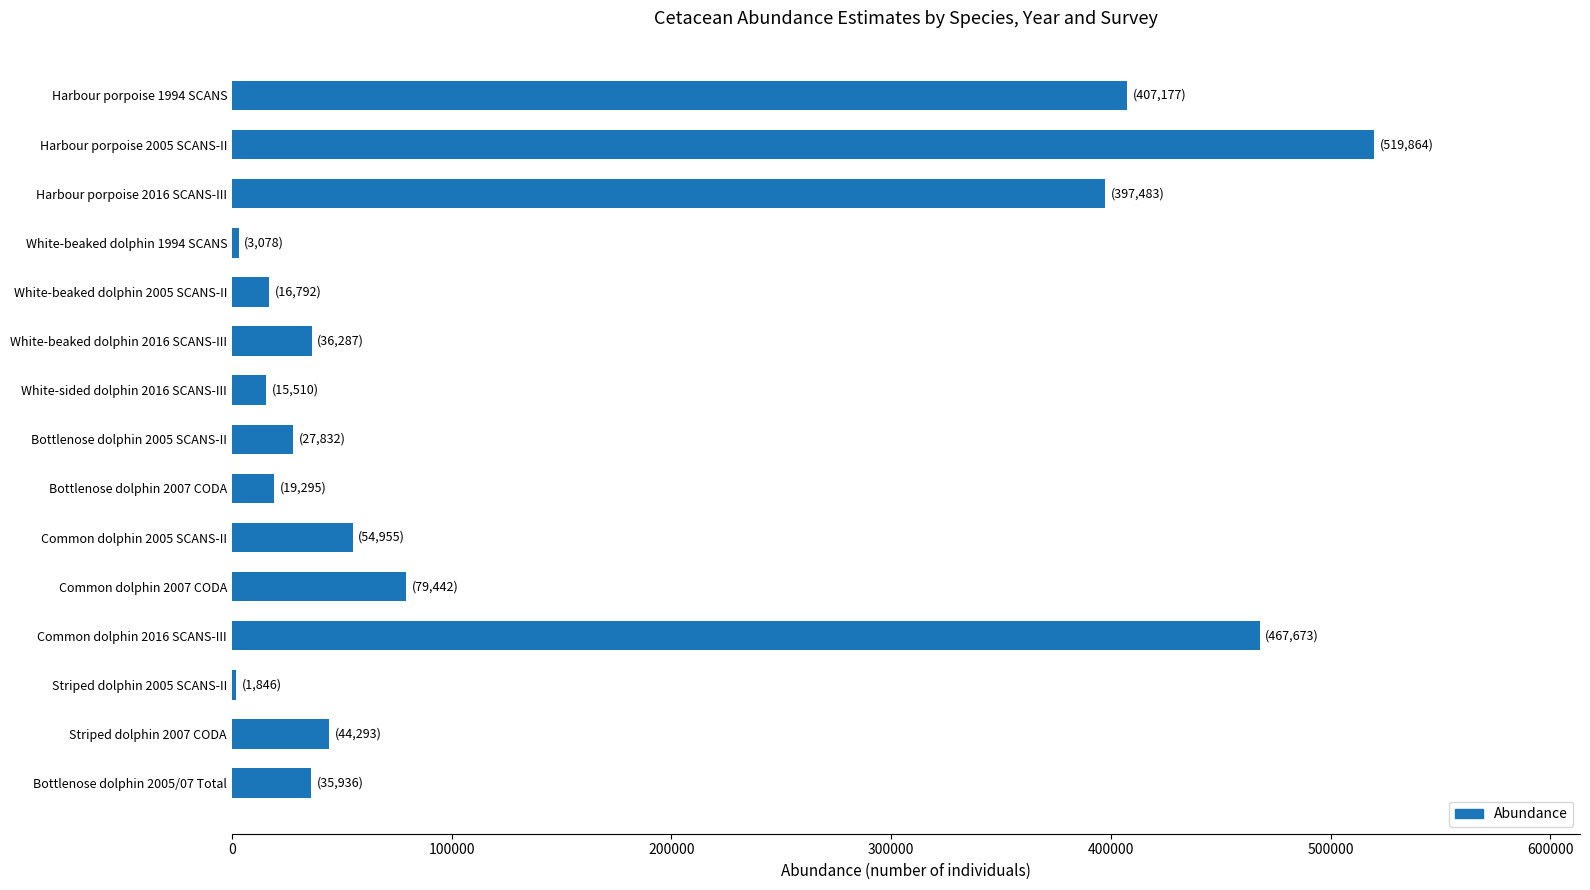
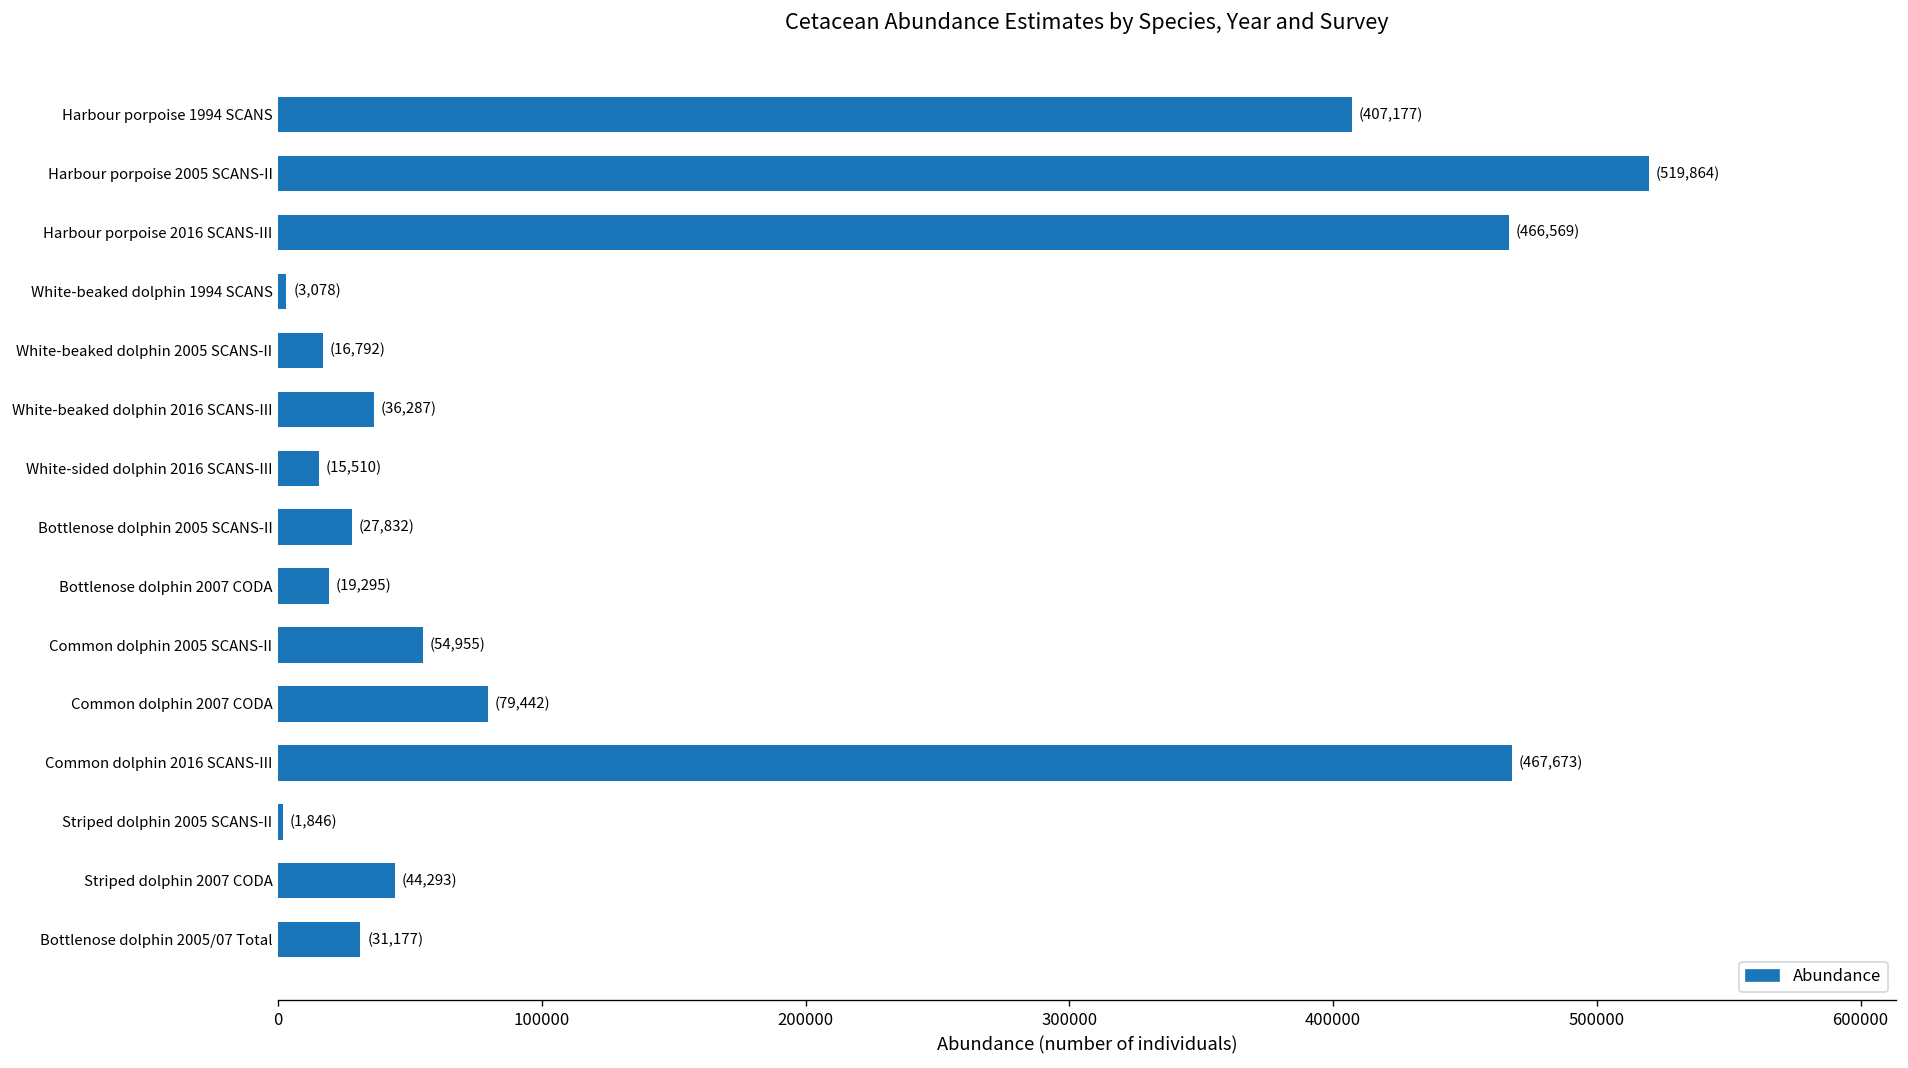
Harbour porpoise 2016 SCANS-III: (397,483) -> (466,569)
Bottlenose dolphin 2005/07 Total: (35,936) -> (31,177)
